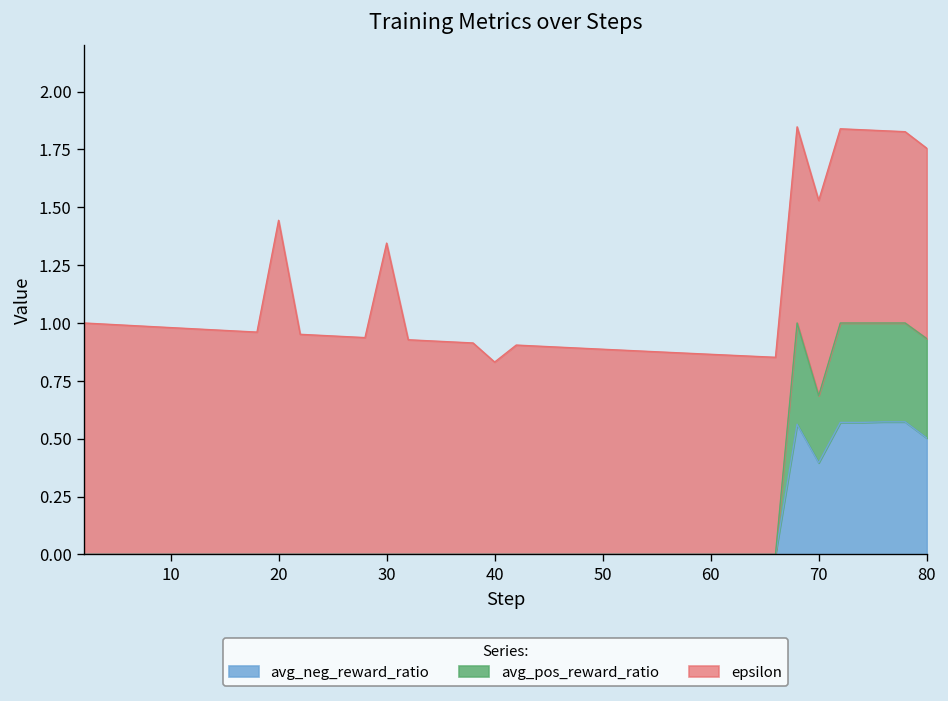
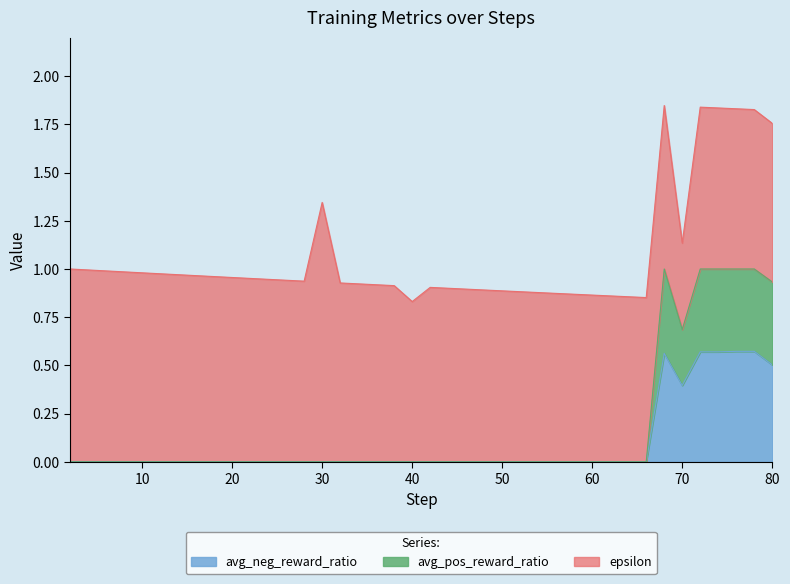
epsilon, 20: 1.44 -> 0.96
epsilon, 70: 0.84 -> 0.45
